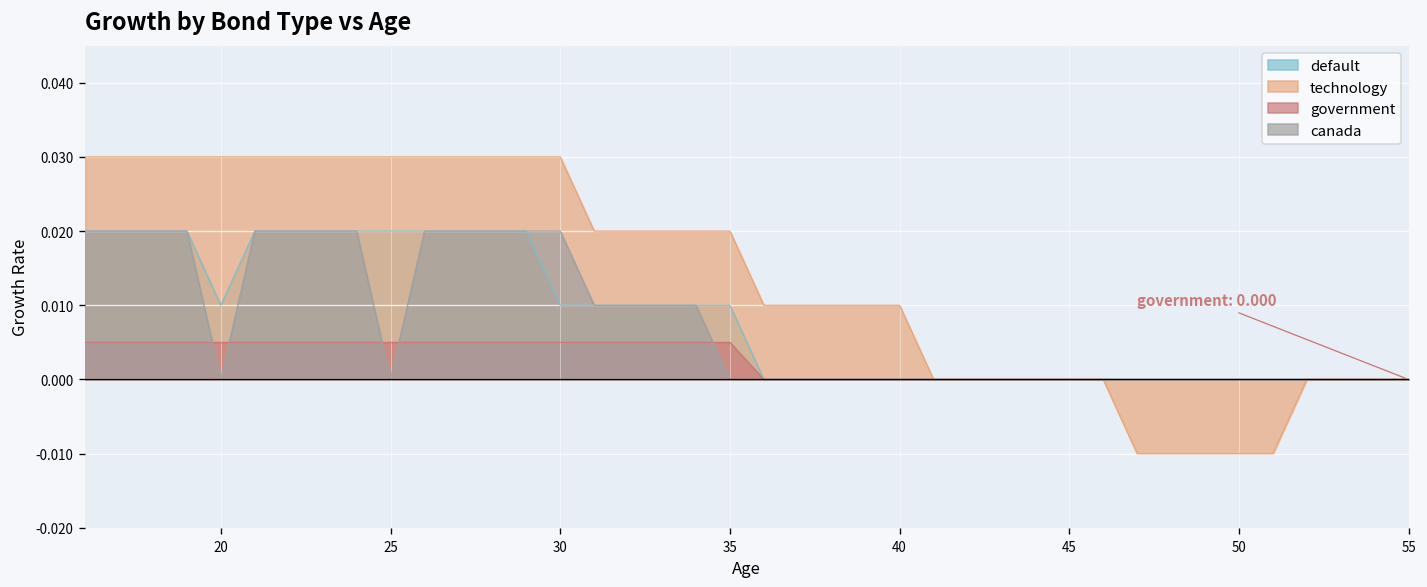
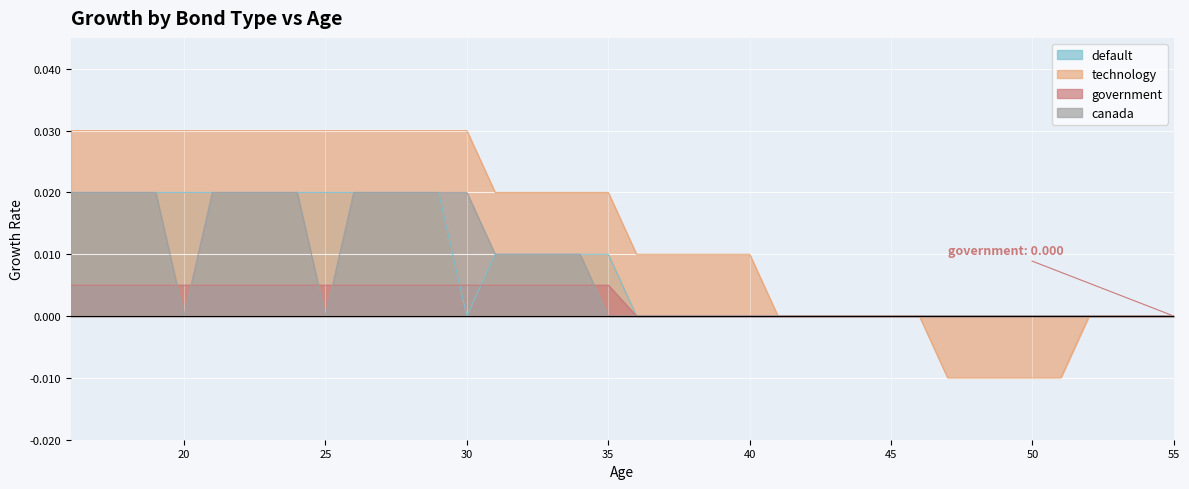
default, 20: 0.01 -> 0.02
default, 30: 0.01 -> 0.00
